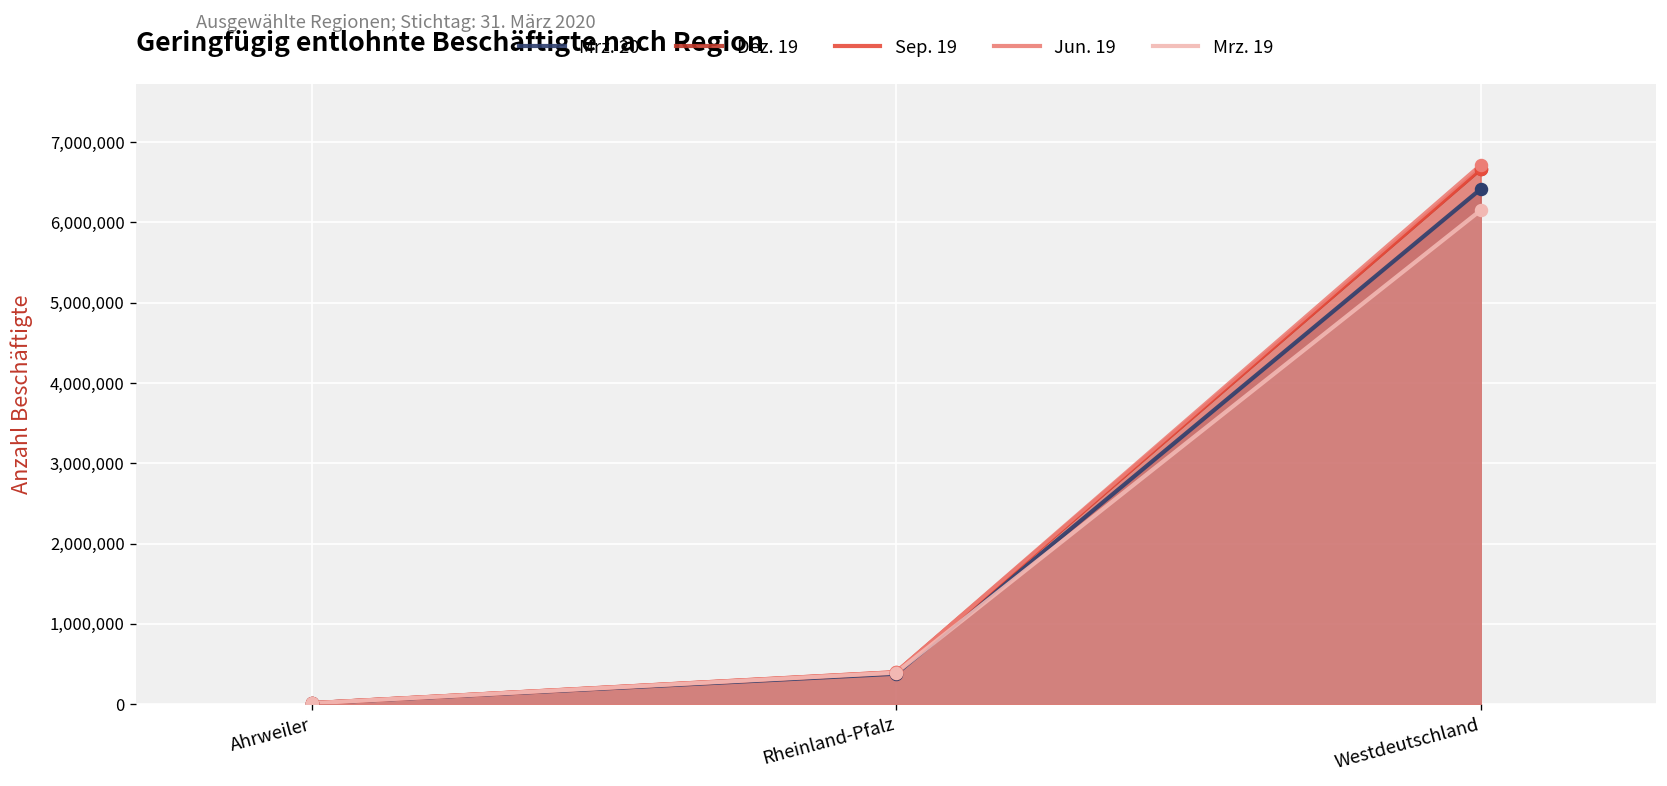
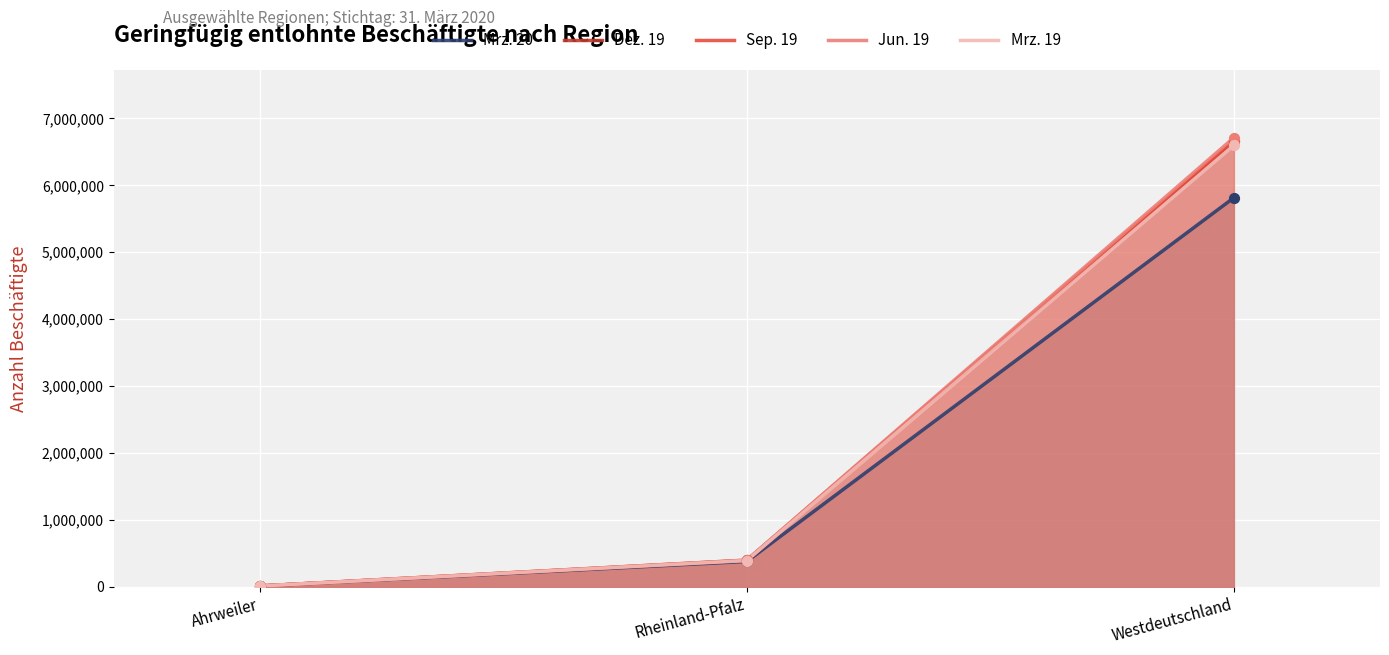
Mrz. 20, Westdeutschland: 6,400,000 -> 5,800,000
Mrz. 19, Westdeutschland: 6,200,000 -> 6,600,000
